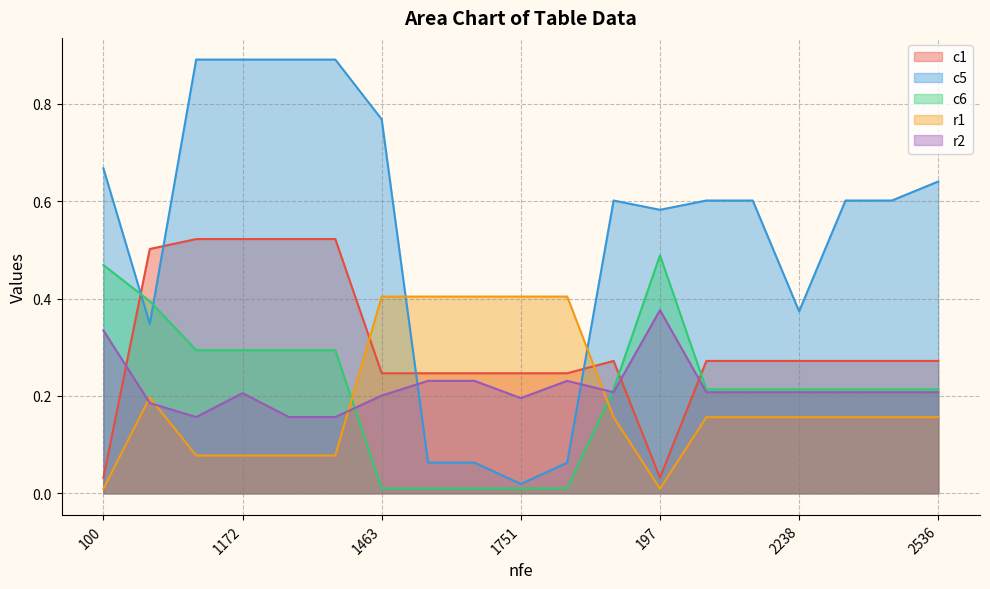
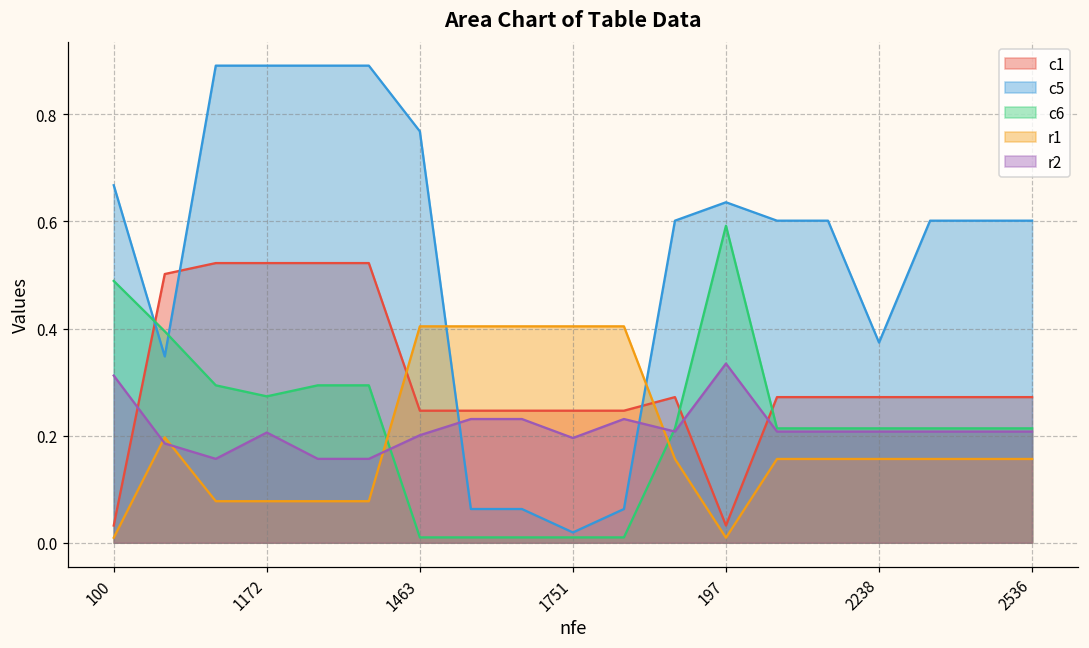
c6, 100: 0.47 -> 0.49
r2, 100: 0.33 -> 0.31
c6, 1172: 0.29 -> 0.27
c5, 197: 0.58 -> 0.64
c6, 197: 0.49 -> 0.59
r2, 197: 0.38 -> 0.33
c5, 2536: 0.64 -> 0.60
